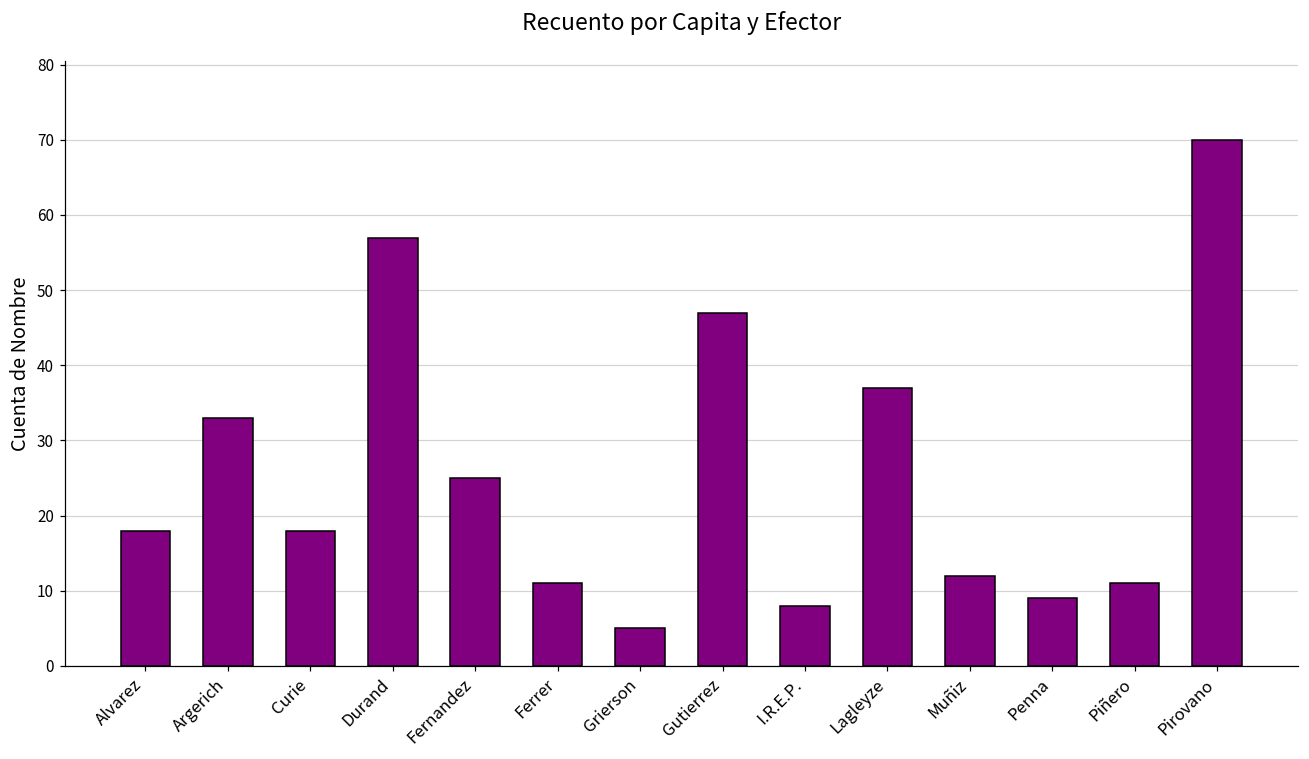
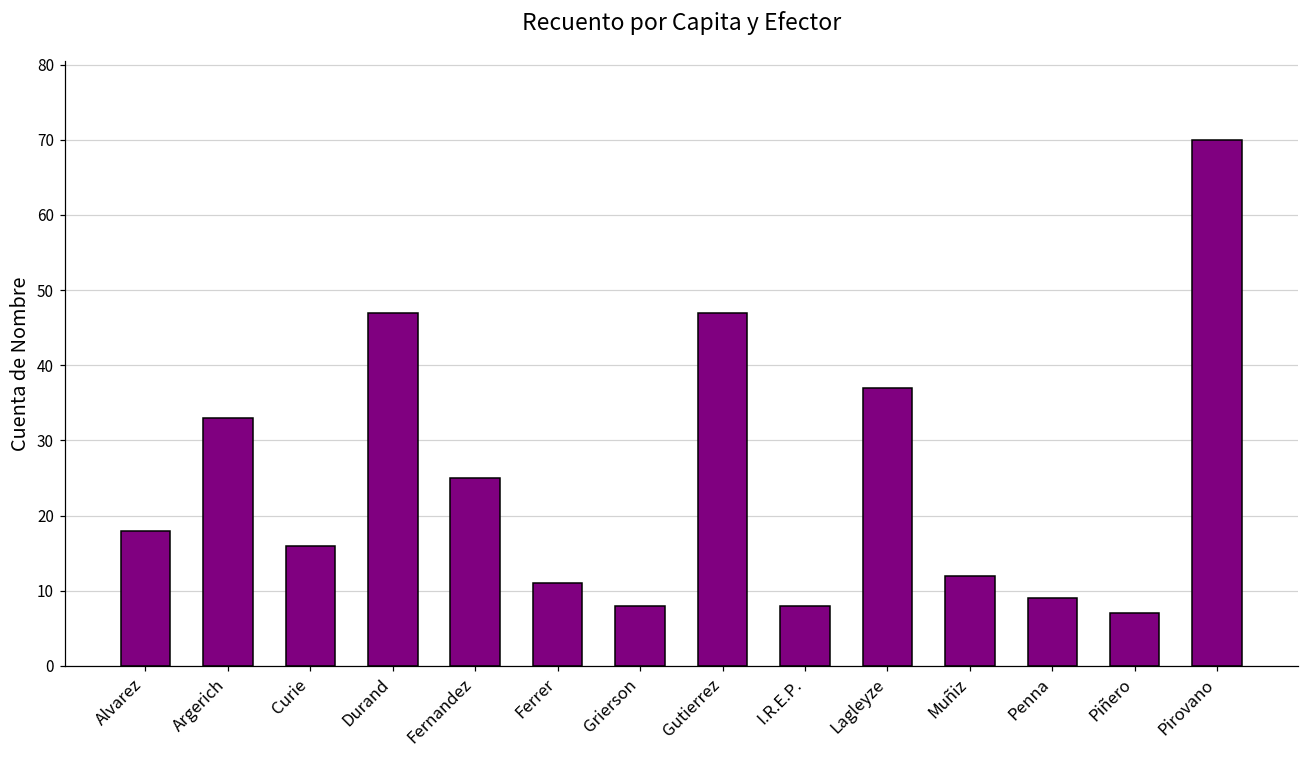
Curie: 18 -> 16
Durand: 57 -> 47
Grierson: 5 -> 8
Piñero: 11 -> 7
